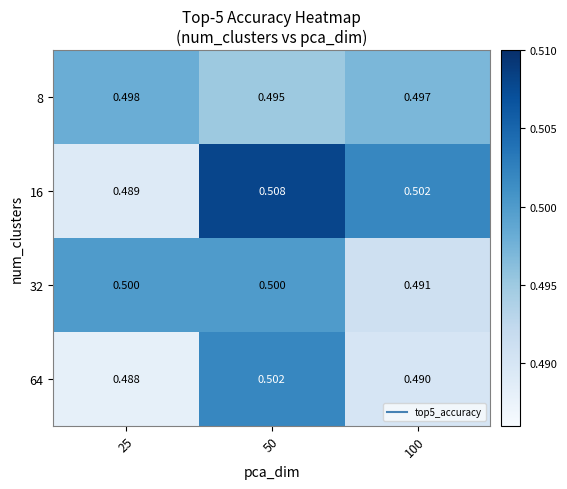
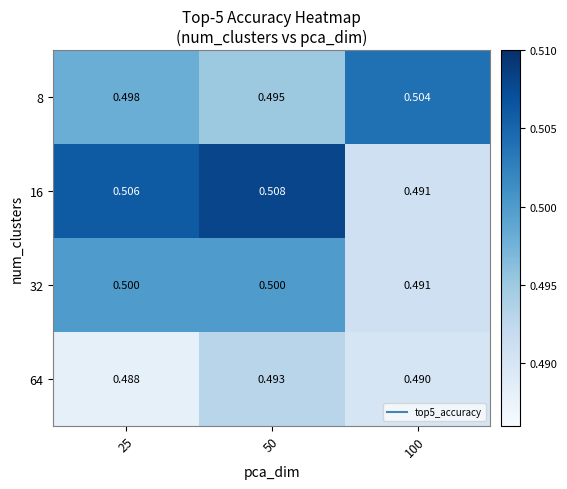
8, 100: 0.497 -> 0.504
16, 25: 0.489 -> 0.506
16, 100: 0.502 -> 0.491
64, 50: 0.502 -> 0.493
